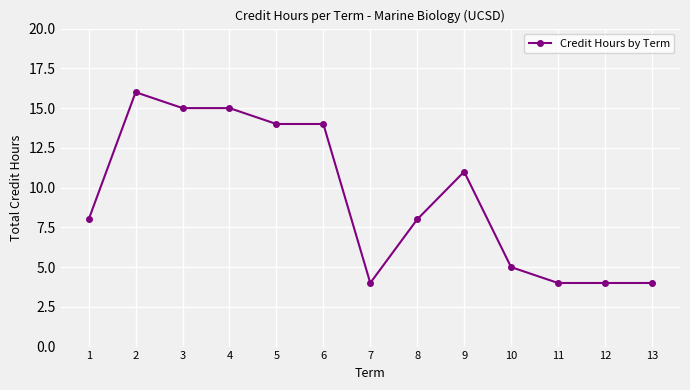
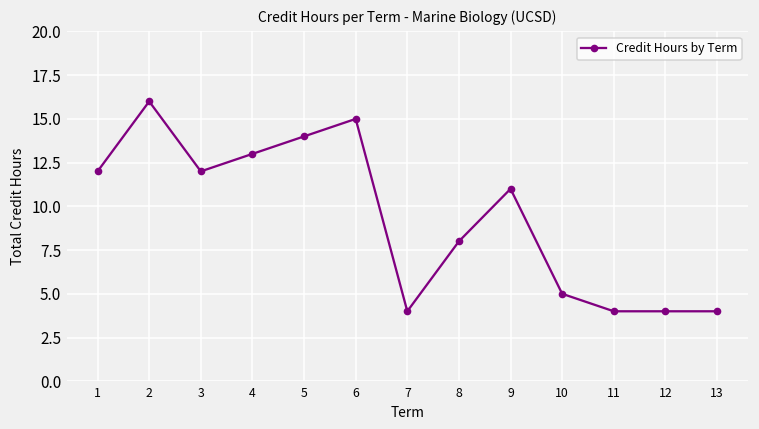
1: 8 -> 12
3: 15 -> 12
4: 15 -> 13
6: 14 -> 15
